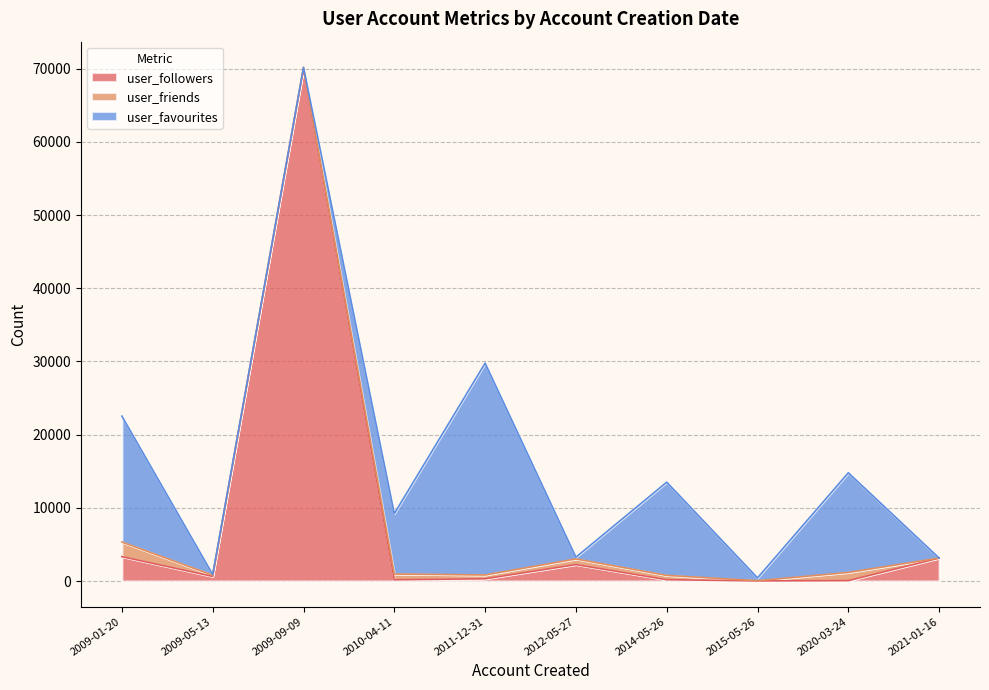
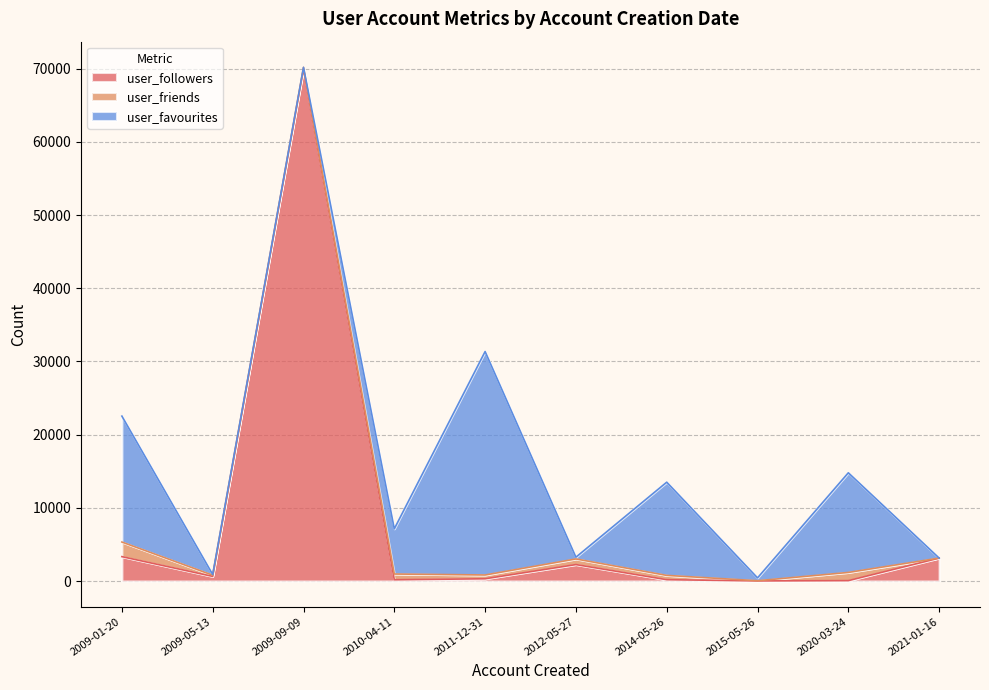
user_favourites, 2010-04-11: 8000 -> 6000
user_favourites, 2011-12-31: 29000 -> 31000
